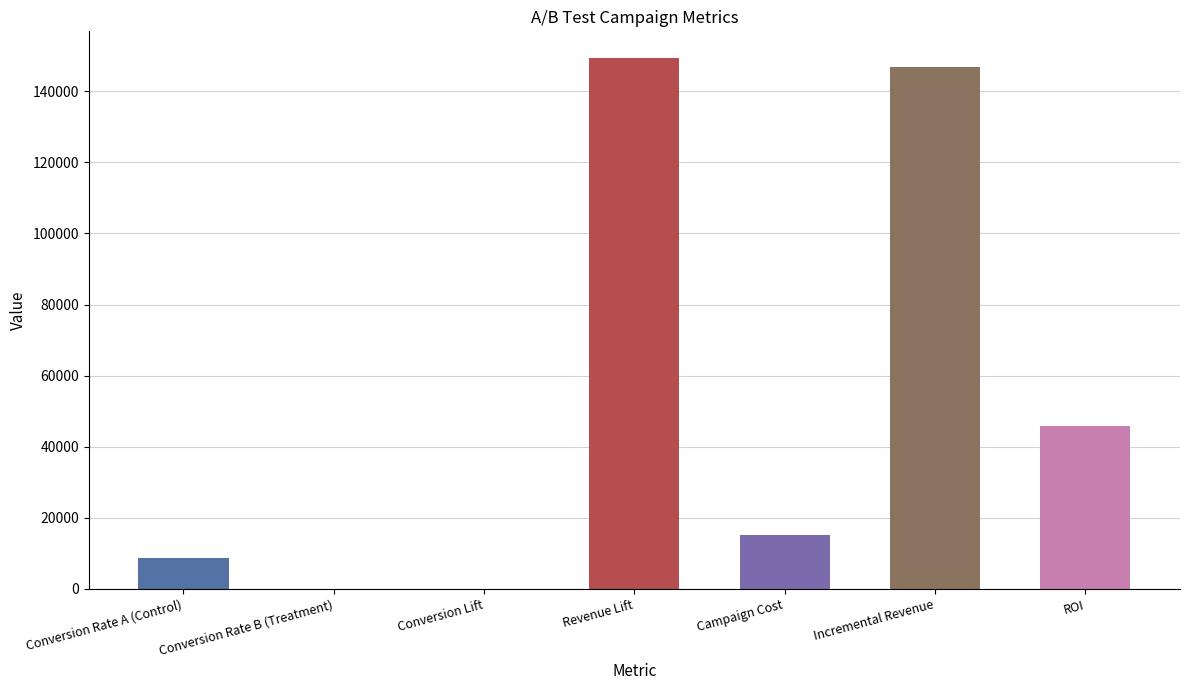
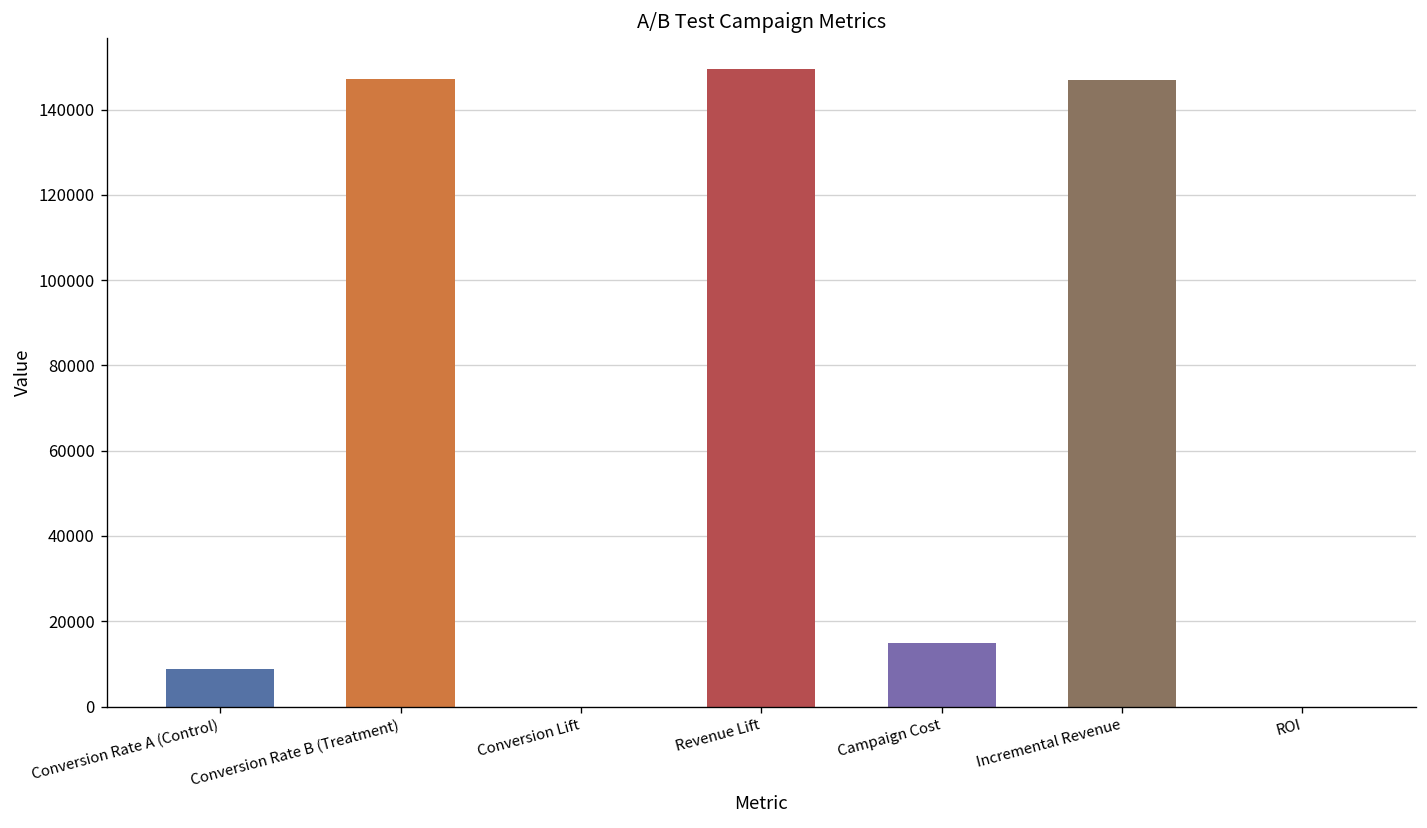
Conversion Rate B (Treatment): 0 -> 147000
ROI: 46000 -> 0
